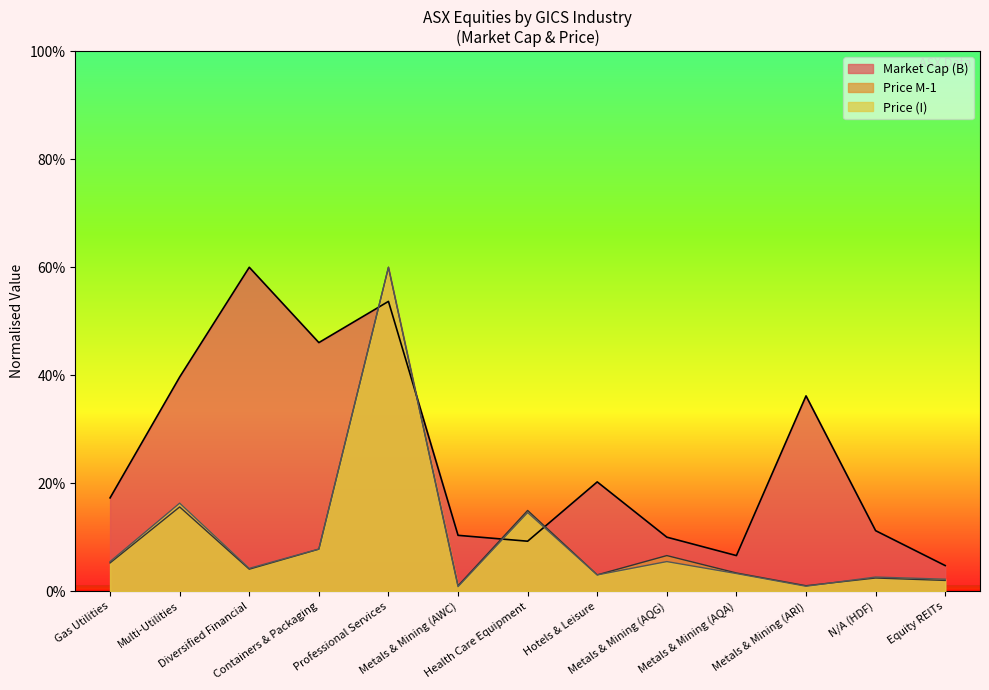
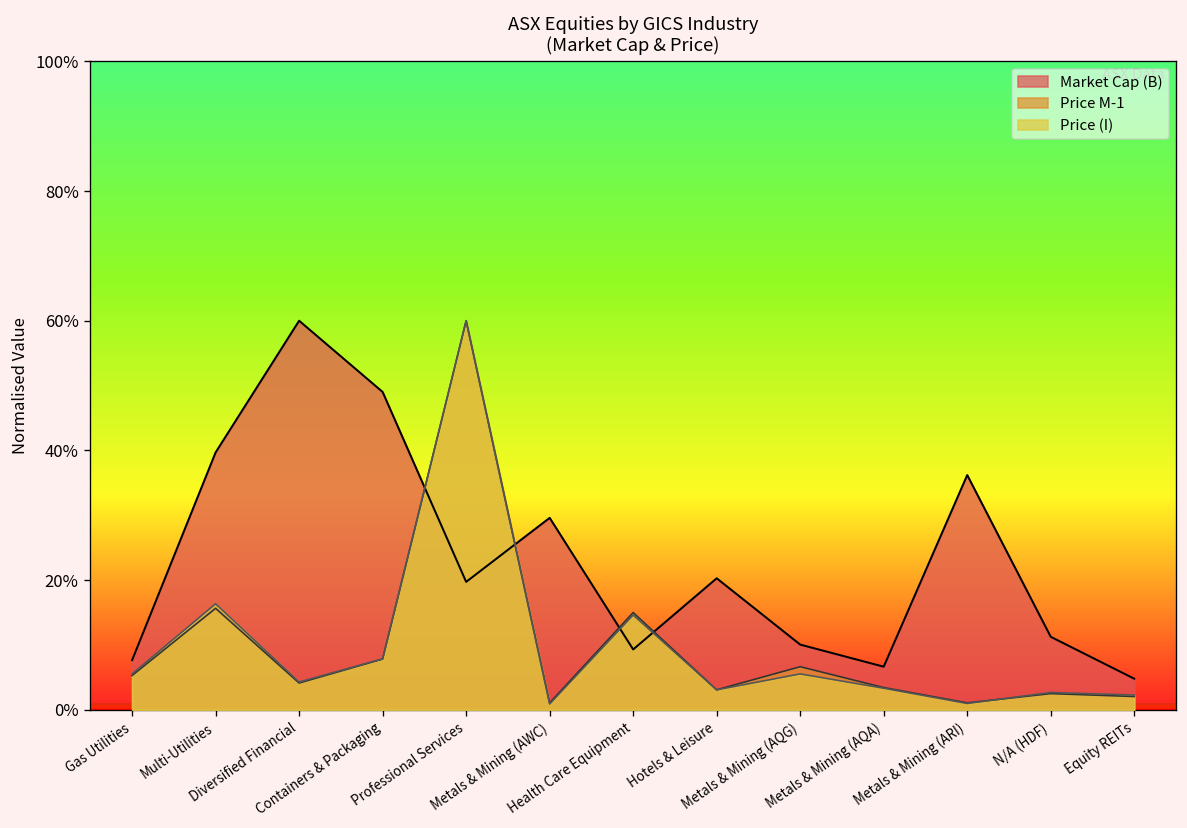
Market Cap (B), Gas Utilities: 17% -> 8%
Market Cap (B), Containers & Packaging: 46% -> 49%
Market Cap (B), Professional Services: 54% -> 20%
Market Cap (B), Metals & Mining (AWC): 10% -> 30%
